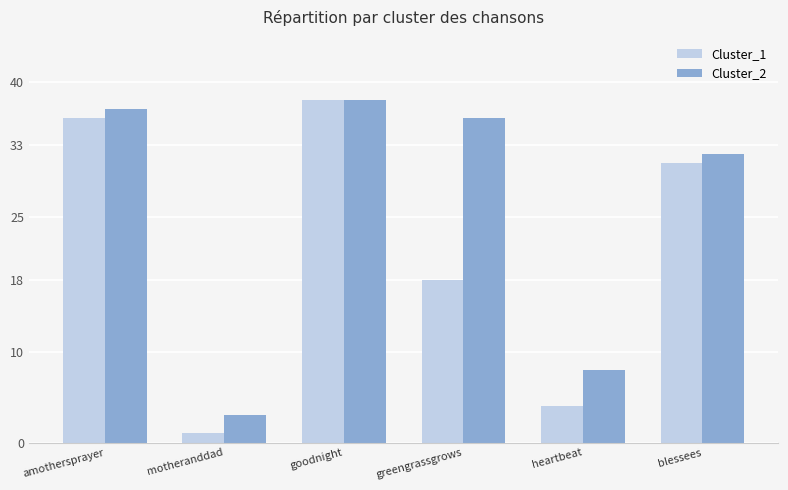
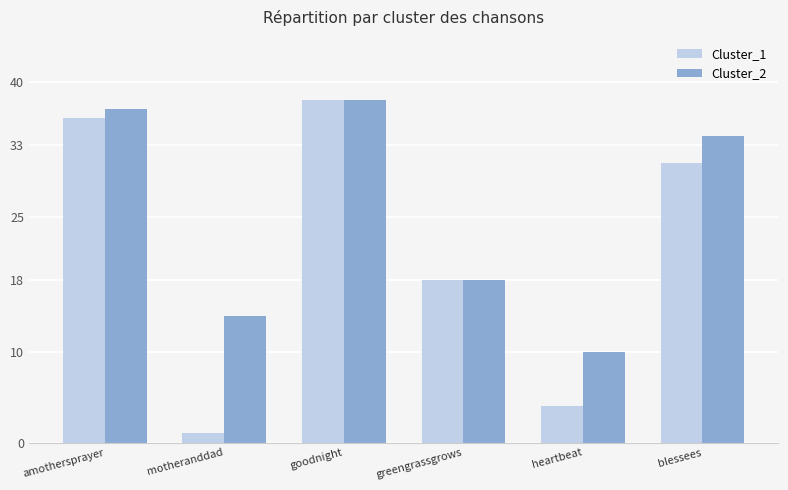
Cluster_2, motheranddad: 3 -> 14
Cluster_2, greengrassgrows: 36 -> 18
Cluster_2, heartbeat: 8 -> 10
Cluster_2, blessees: 32 -> 34
